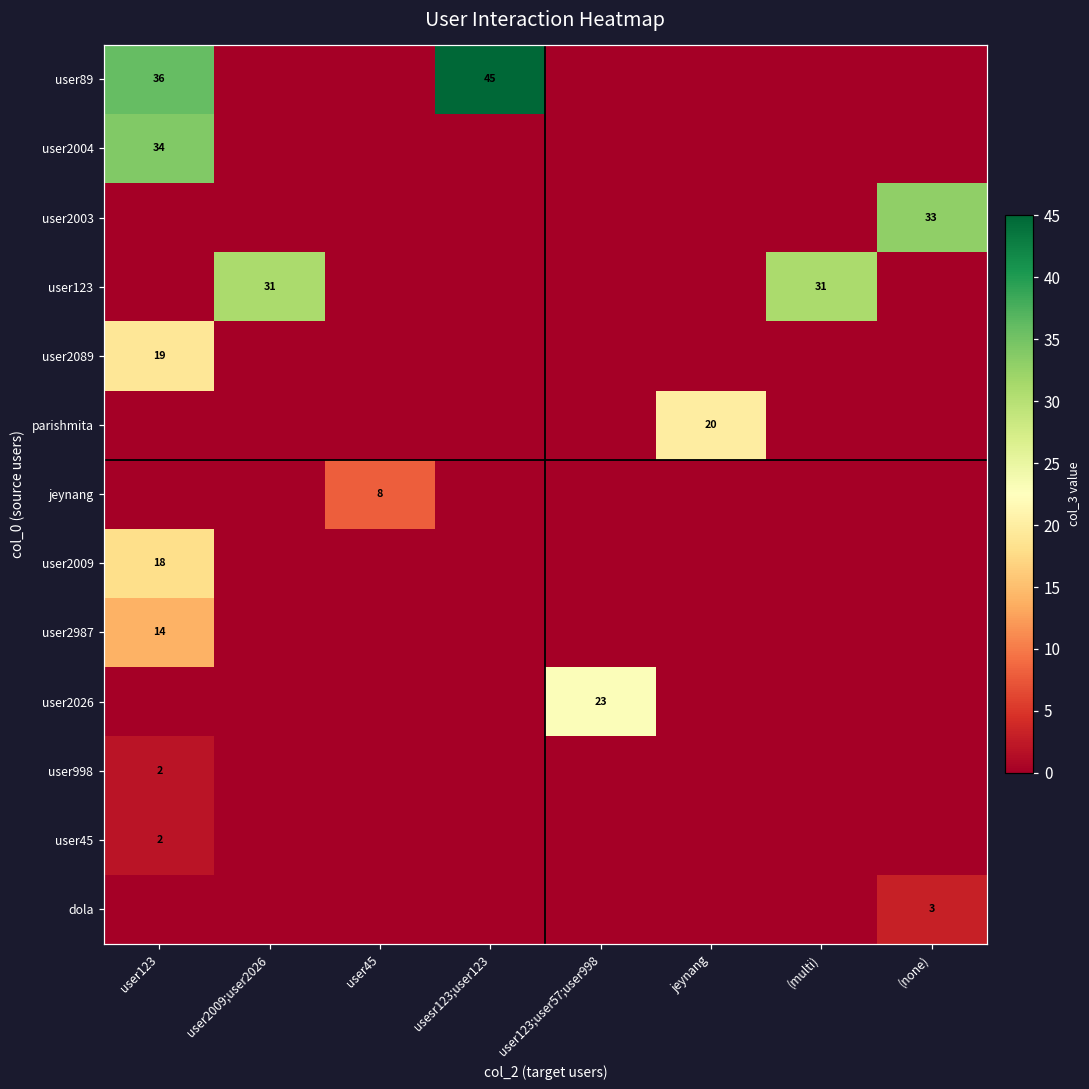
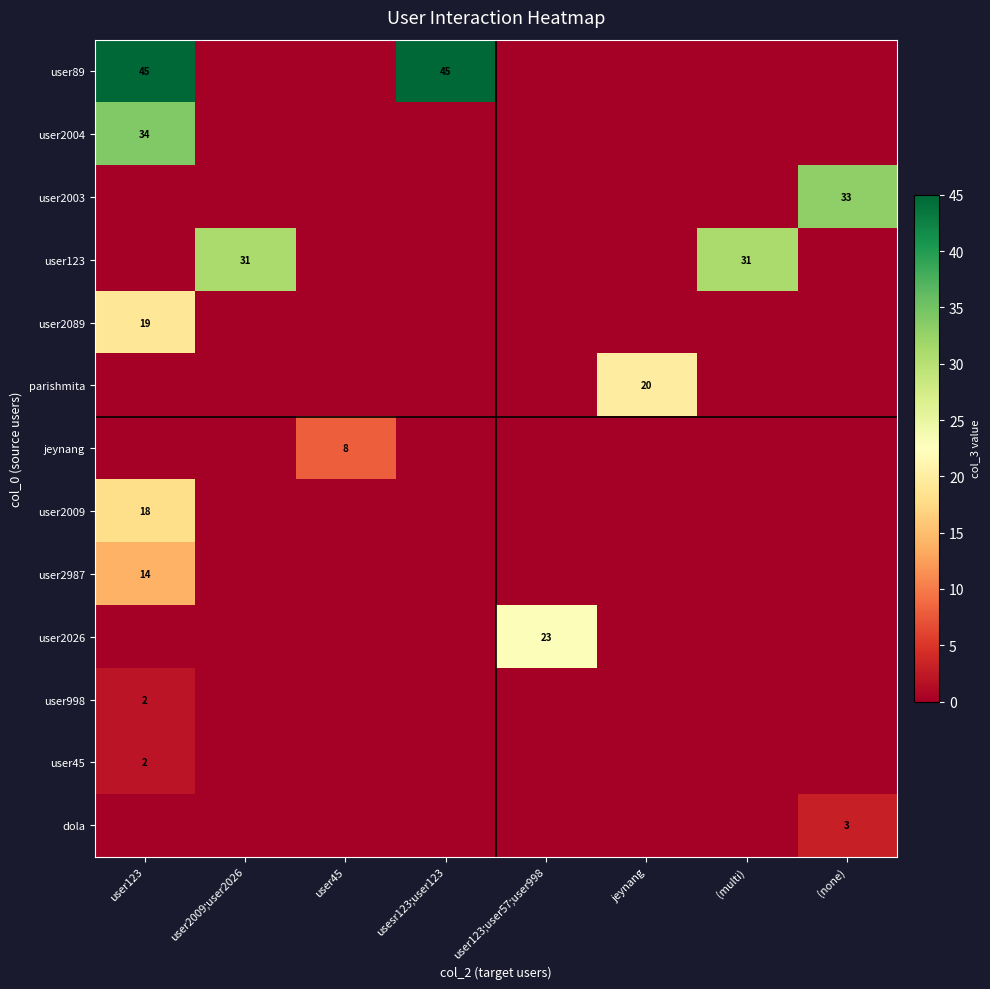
user89, user123: 36 -> 45
